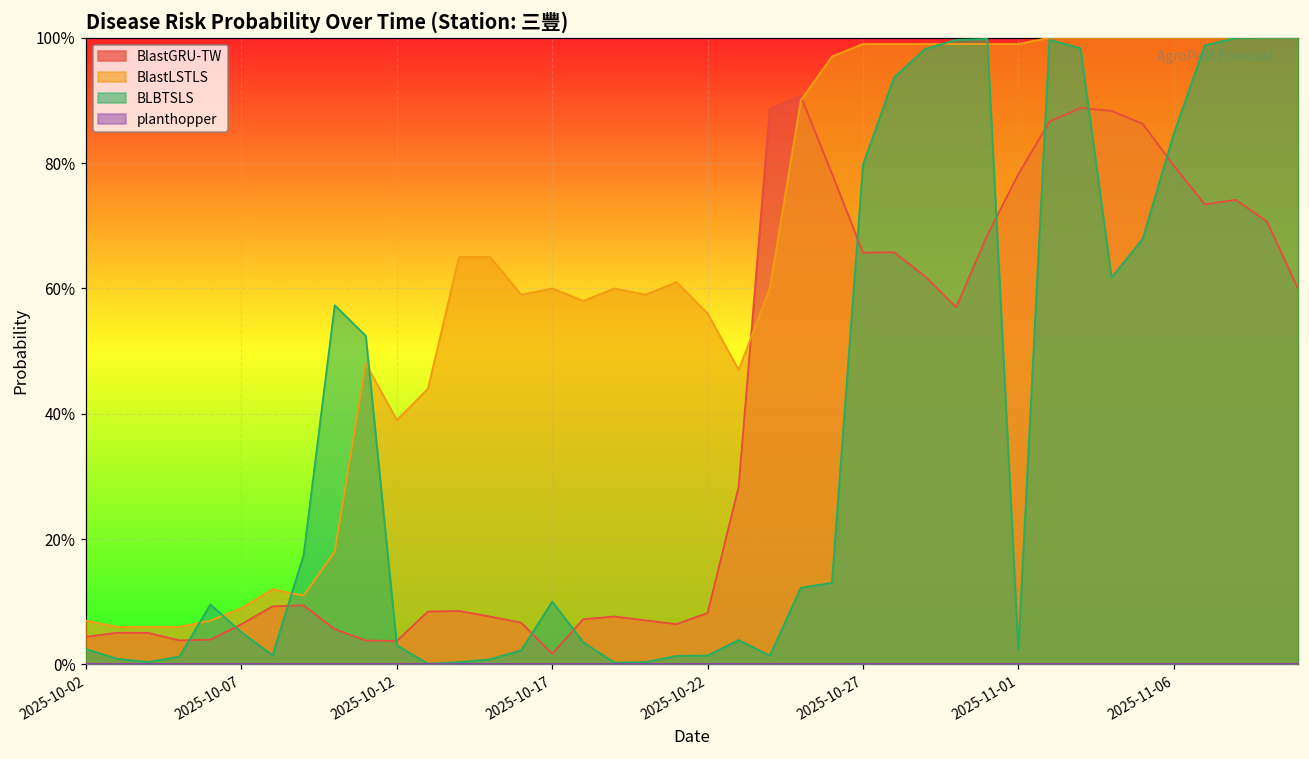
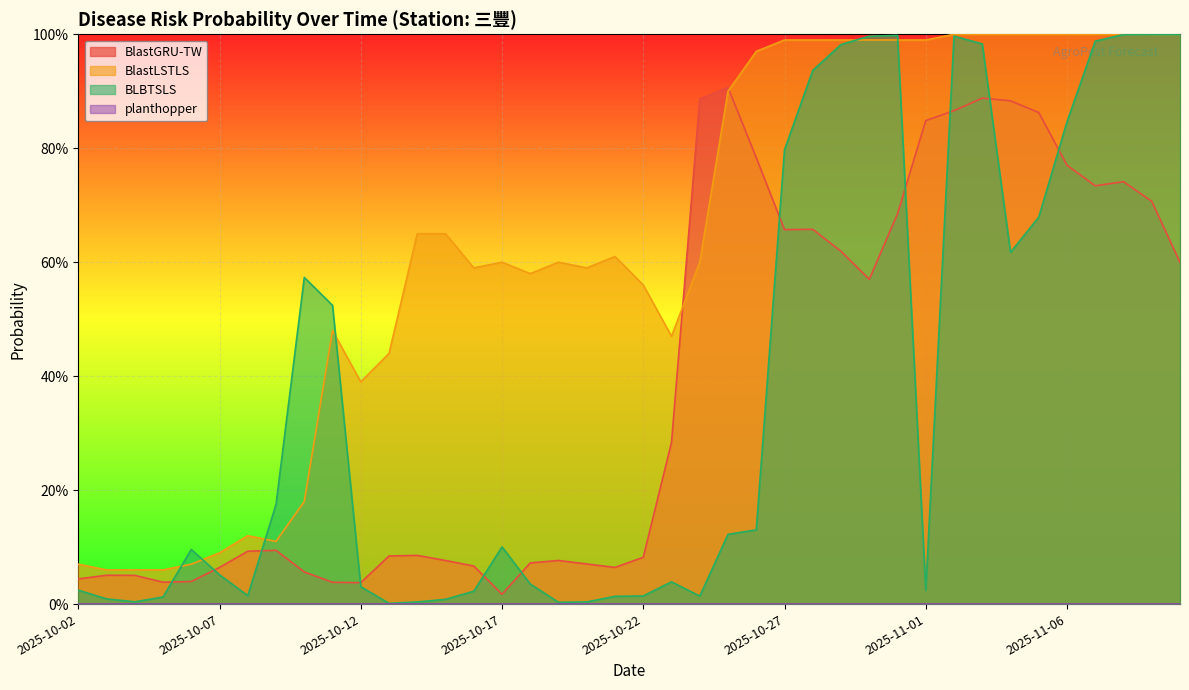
BlastGRU-TW, 2025-11-01: 78% -> 85%
BlastGRU-TW, 2025-11-06: 80% -> 77%
